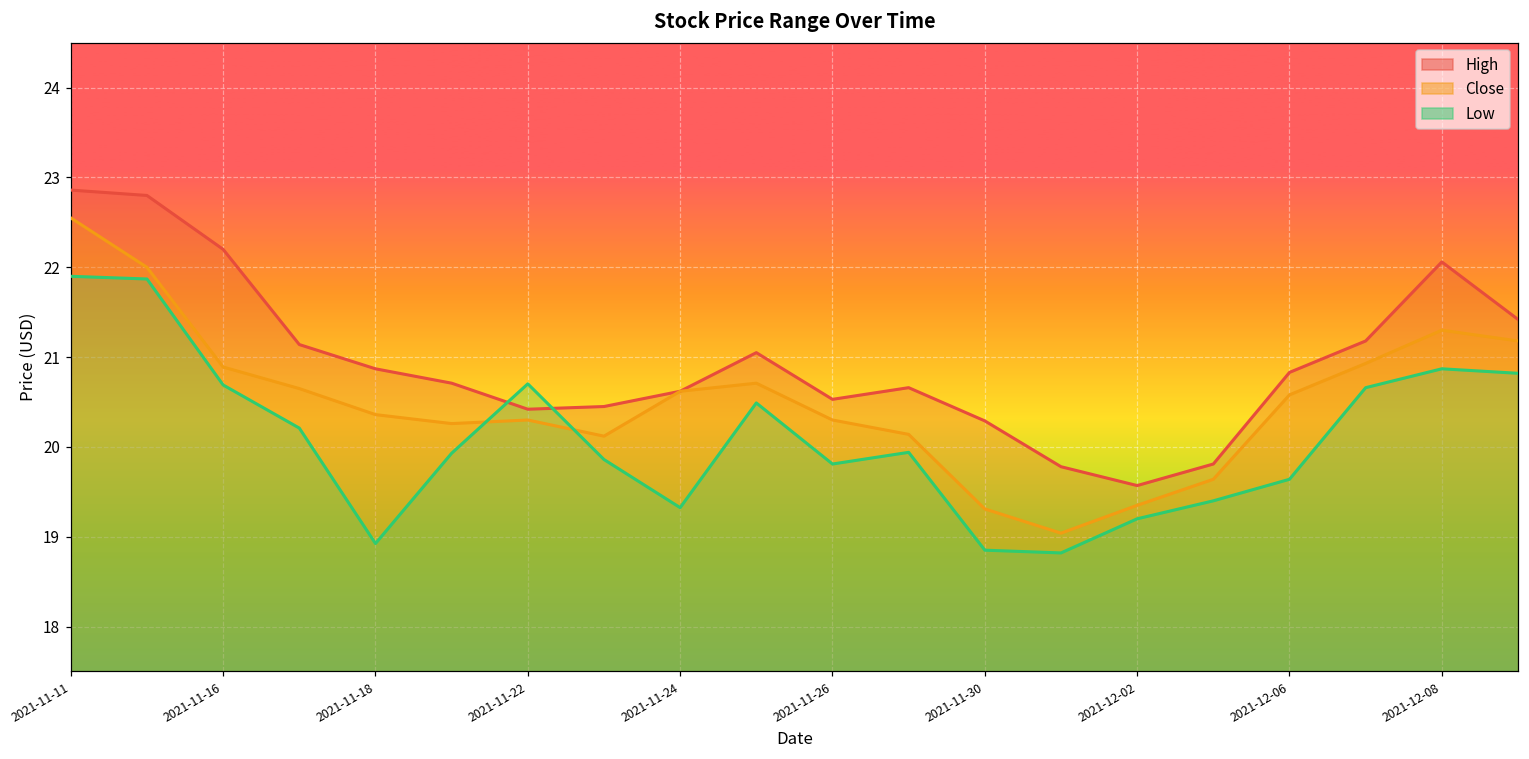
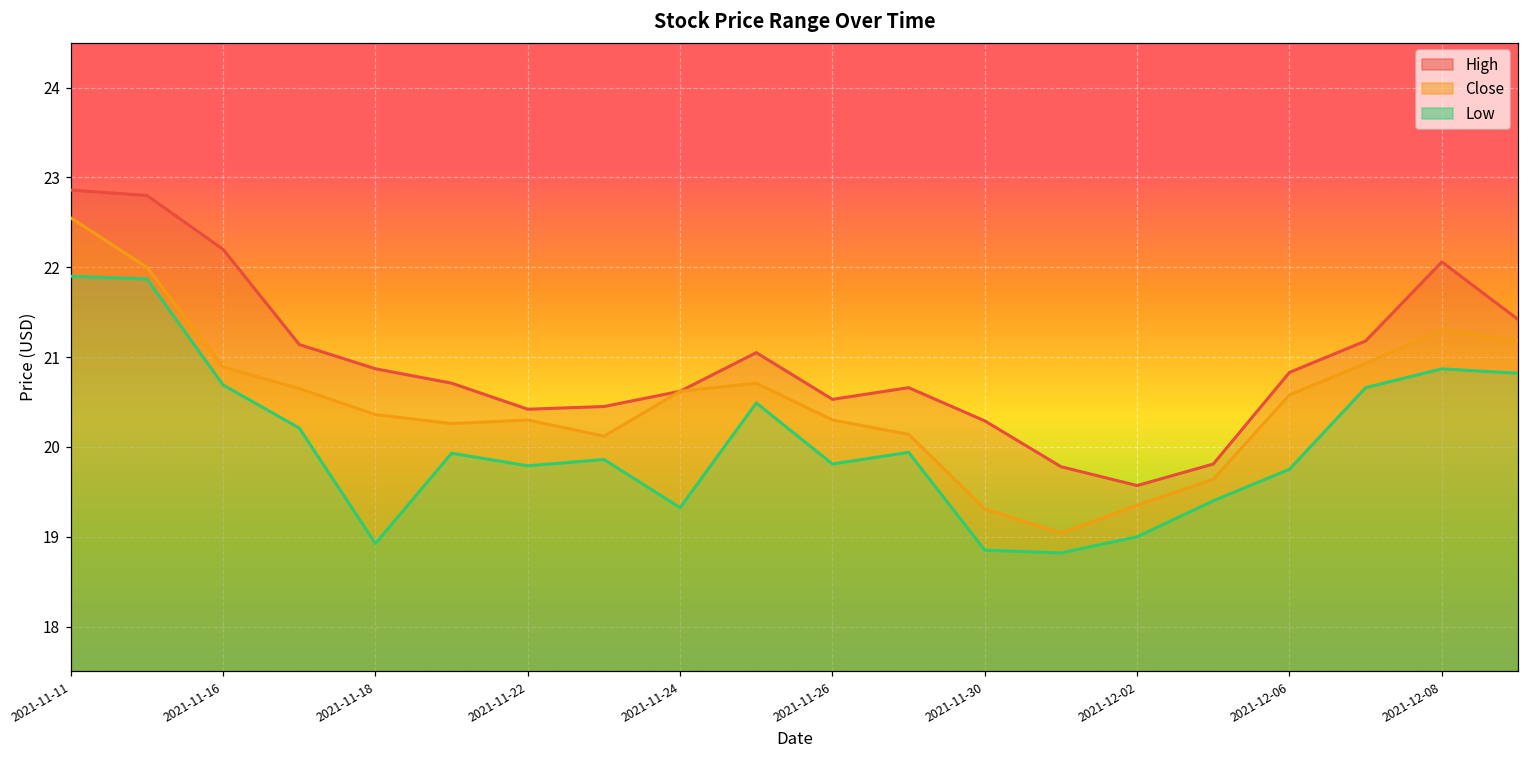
Low, 2021-11-22: 20.7 -> 19.8
Low, 2021-12-02: 19.2 -> 19.0
Low, 2021-12-06: 19.6 -> 19.8
